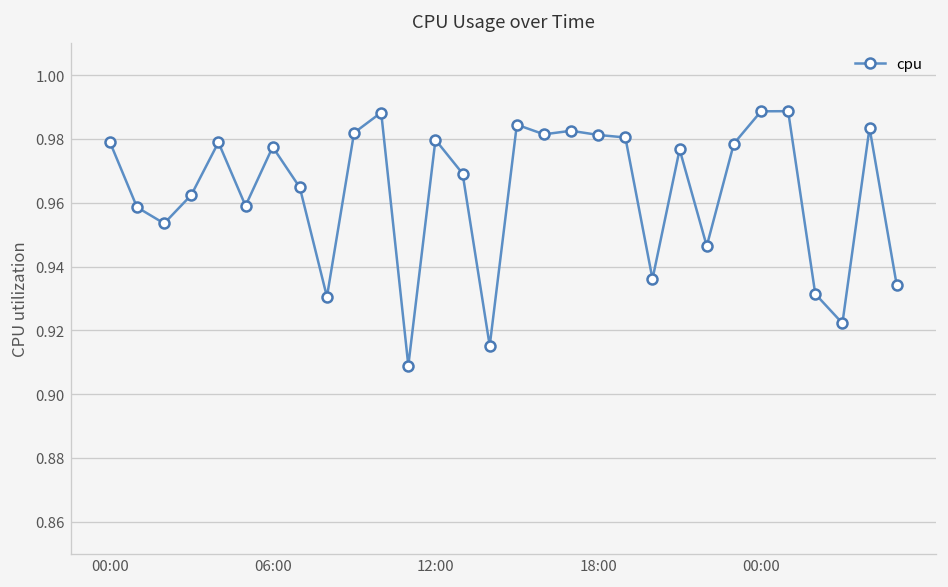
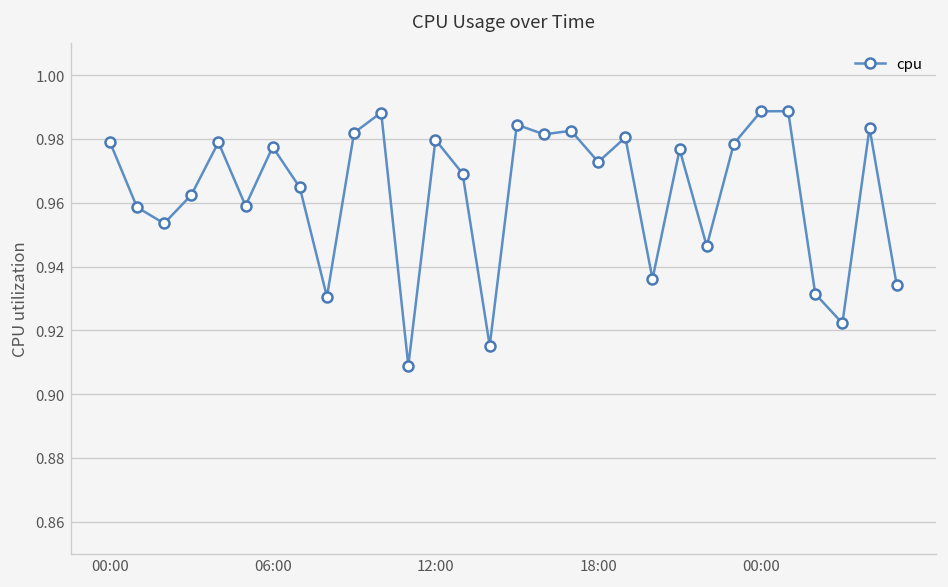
18:00: 0.981 -> 0.973
